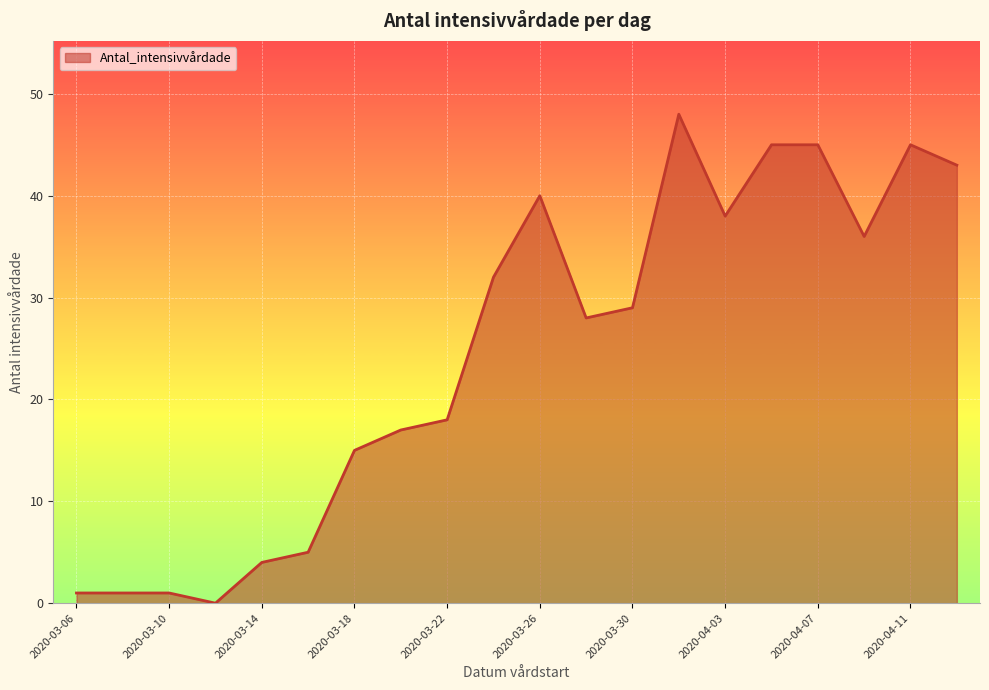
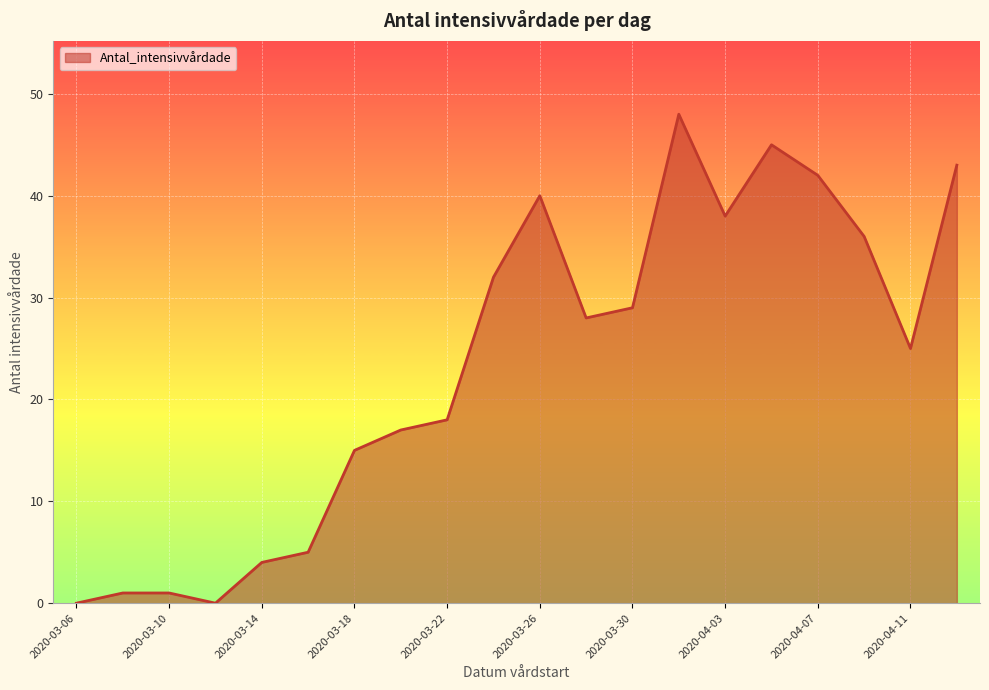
2020-03-06: 1 -> 0
2020-04-07: 45 -> 42
2020-04-11: 45 -> 25
